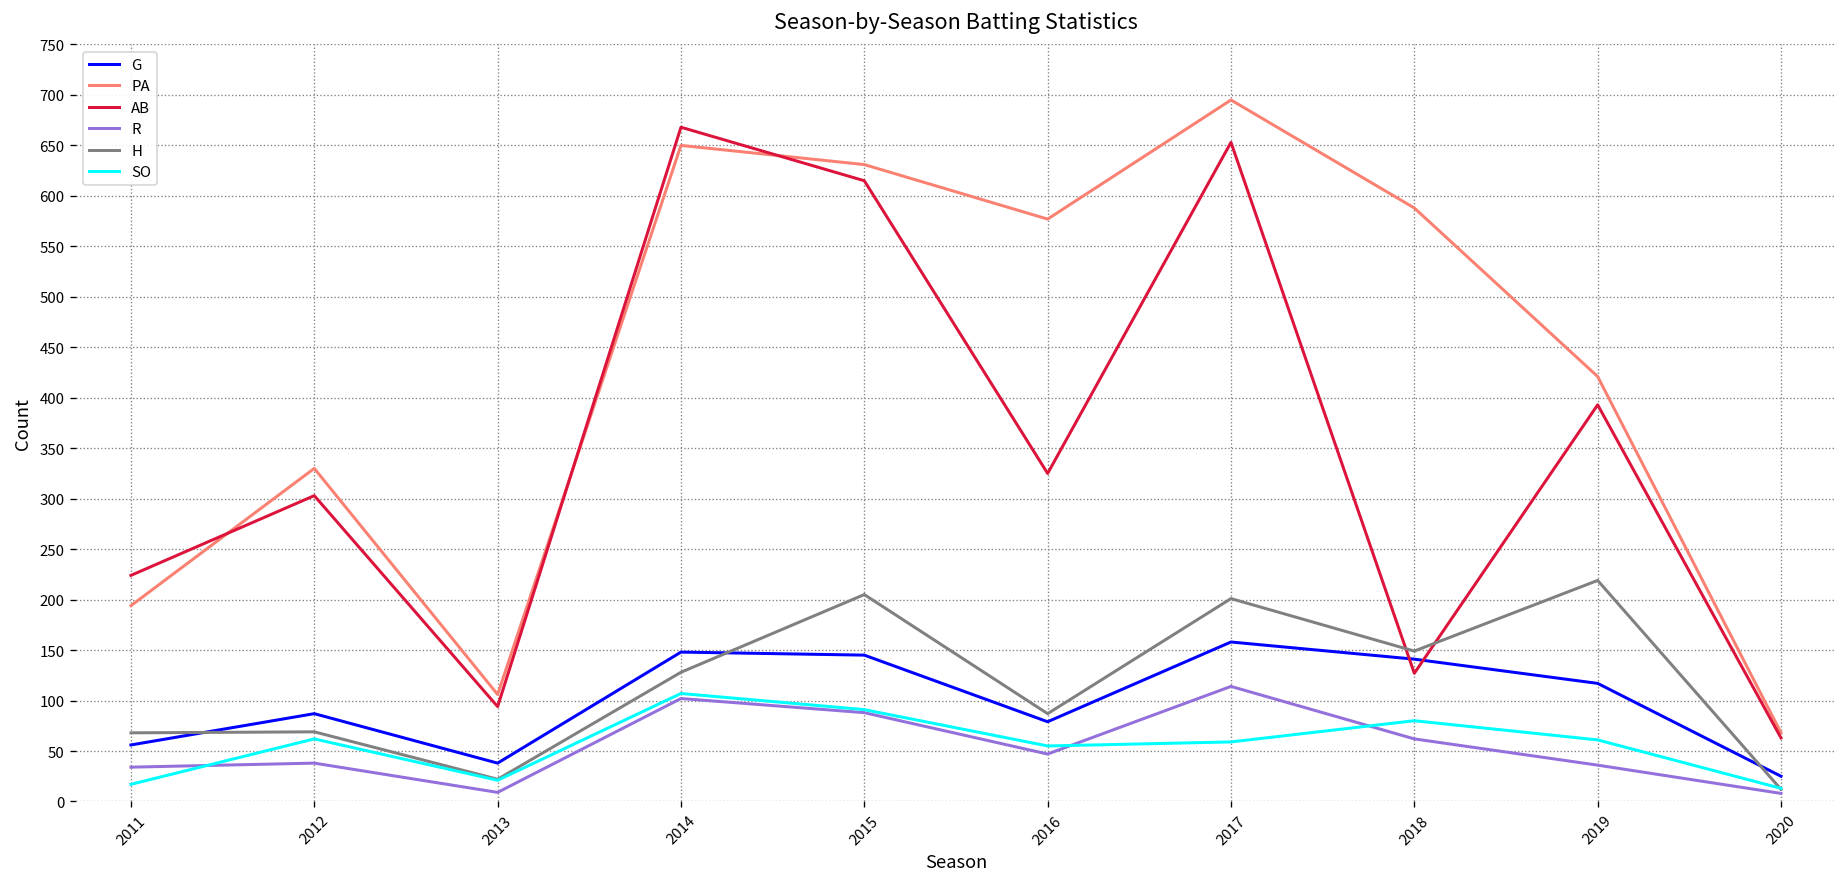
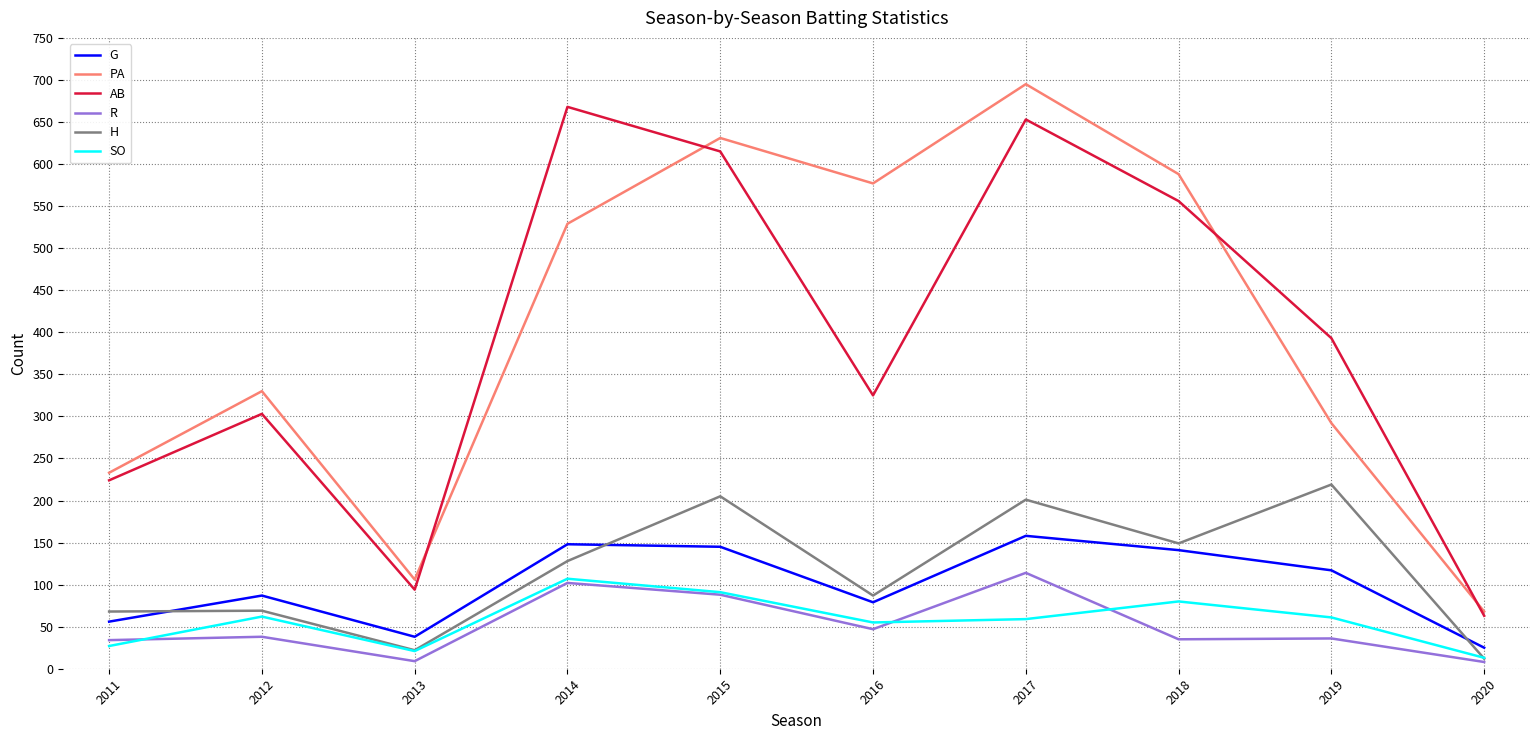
PA, 2011: 190 -> 230
SO, 2011: 20 -> 30
PA, 2014: 650 -> 530
AB, 2018: 130 -> 560
R, 2018: 60 -> 40
PA, 2019: 420 -> 290
